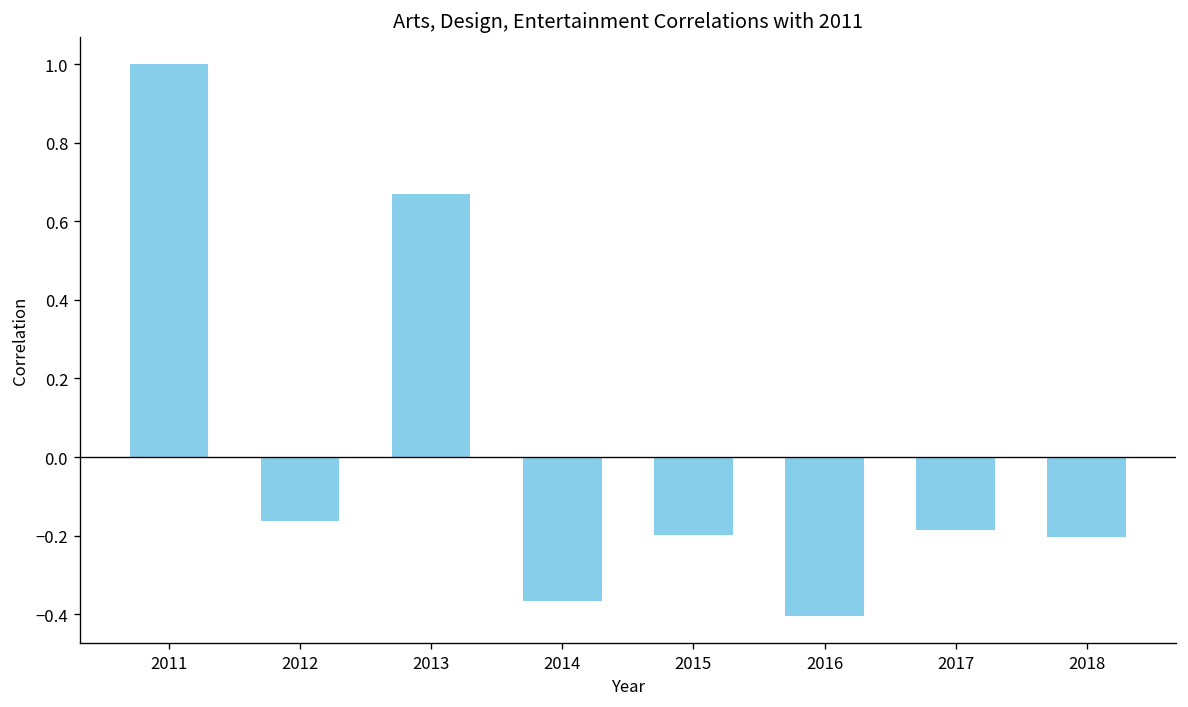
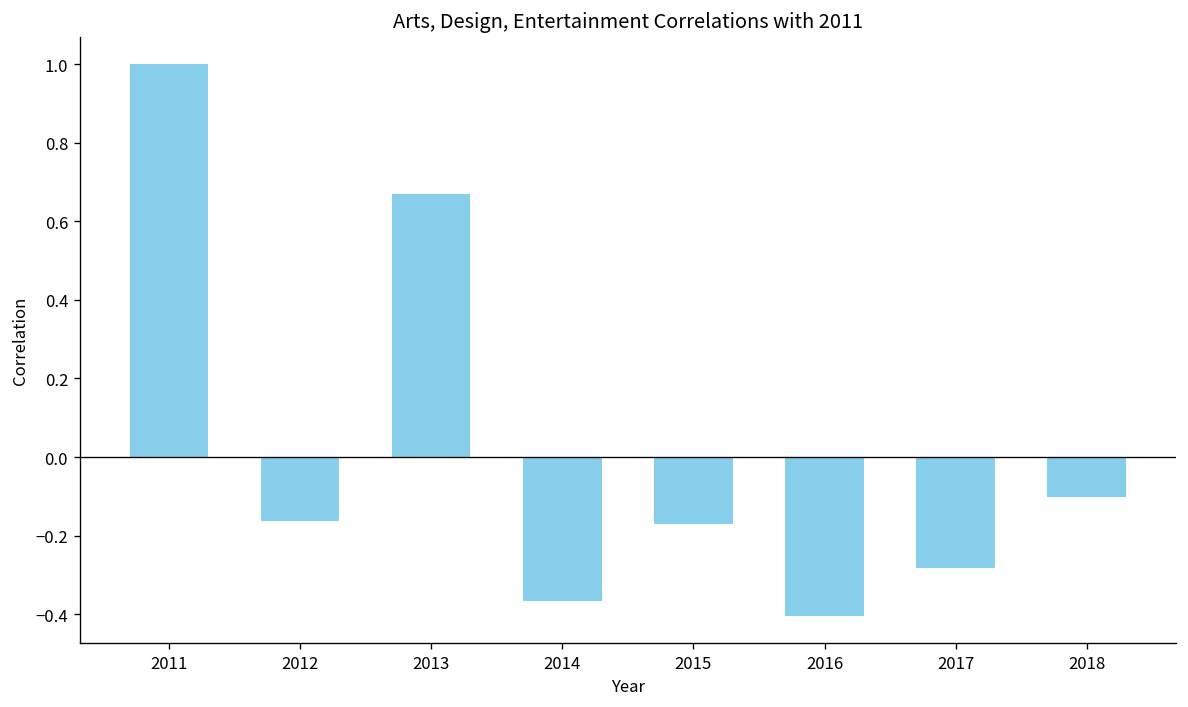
2015: -0.20 -> -0.17
2017: -0.18 -> -0.28
2018: -0.20 -> -0.10
